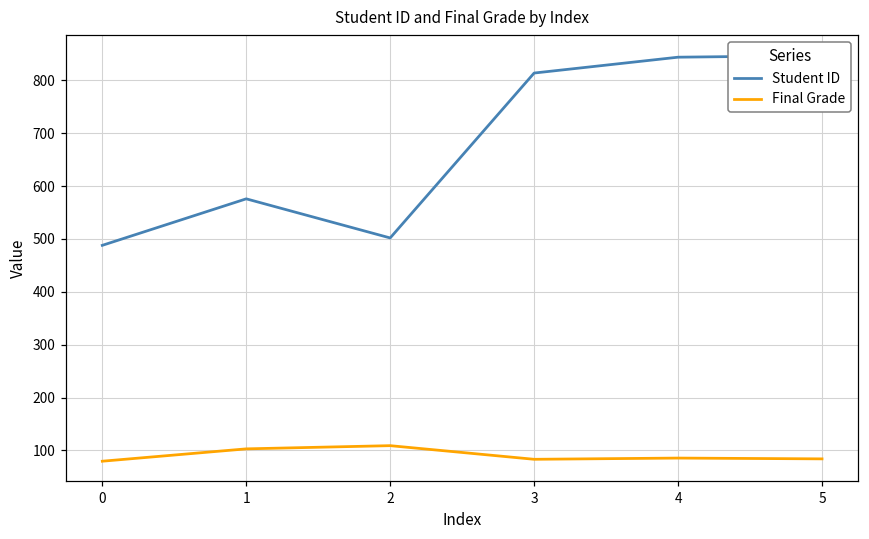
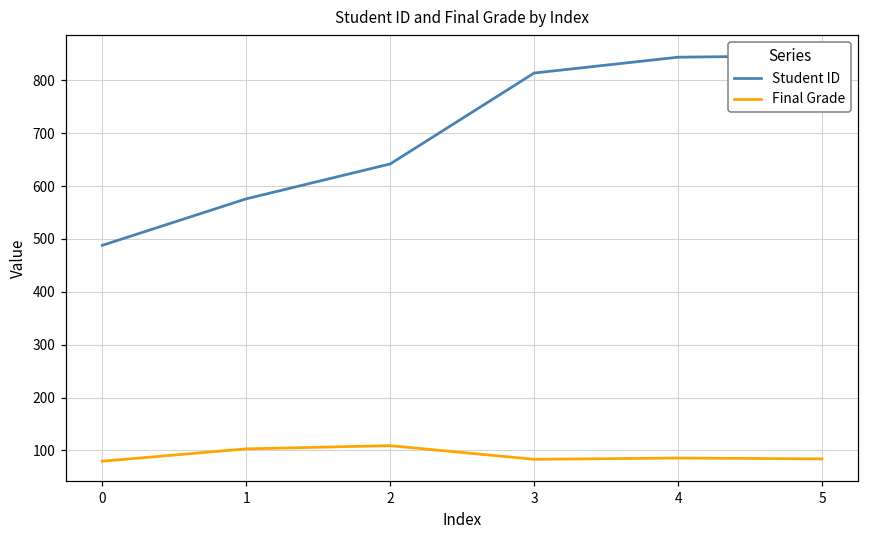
Student ID, 2: 500 -> 640
